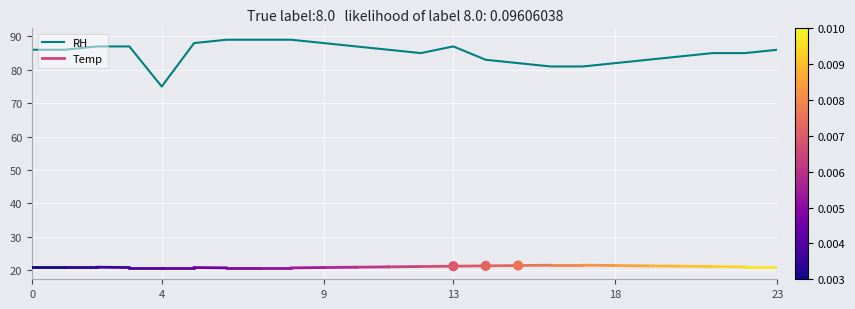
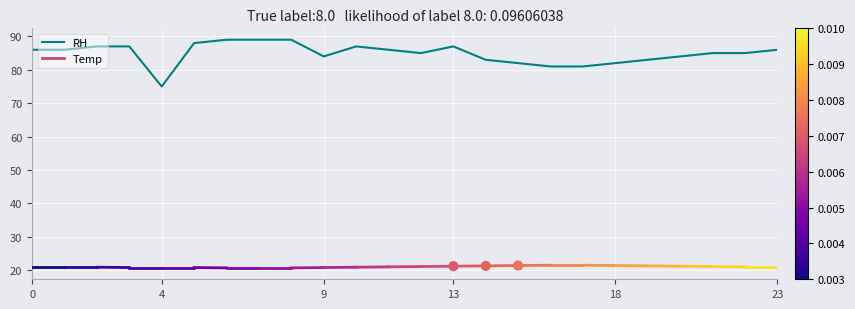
RH, 9: 88 -> 84
